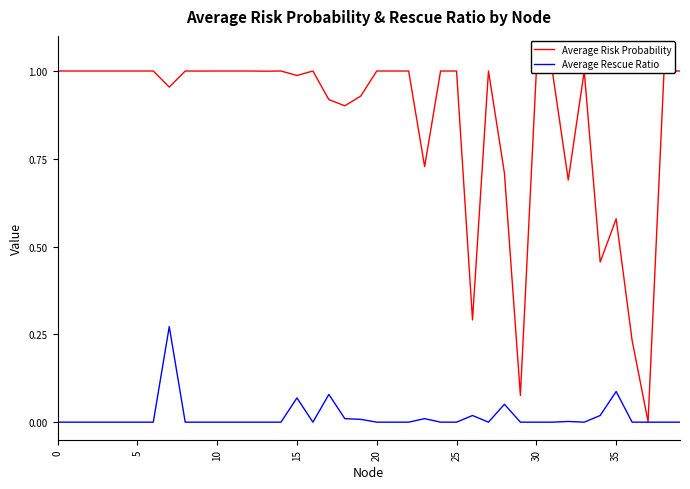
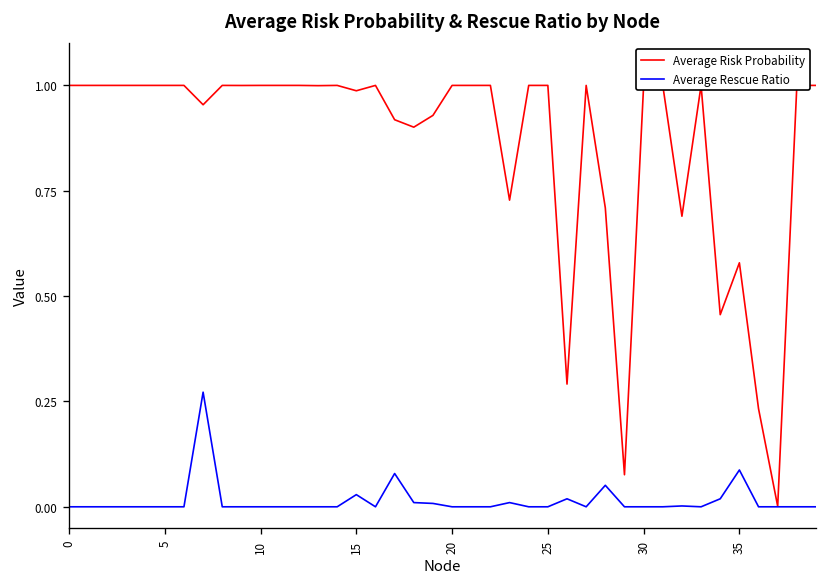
Average Rescue Ratio, 15: 0.07 -> 0.03
